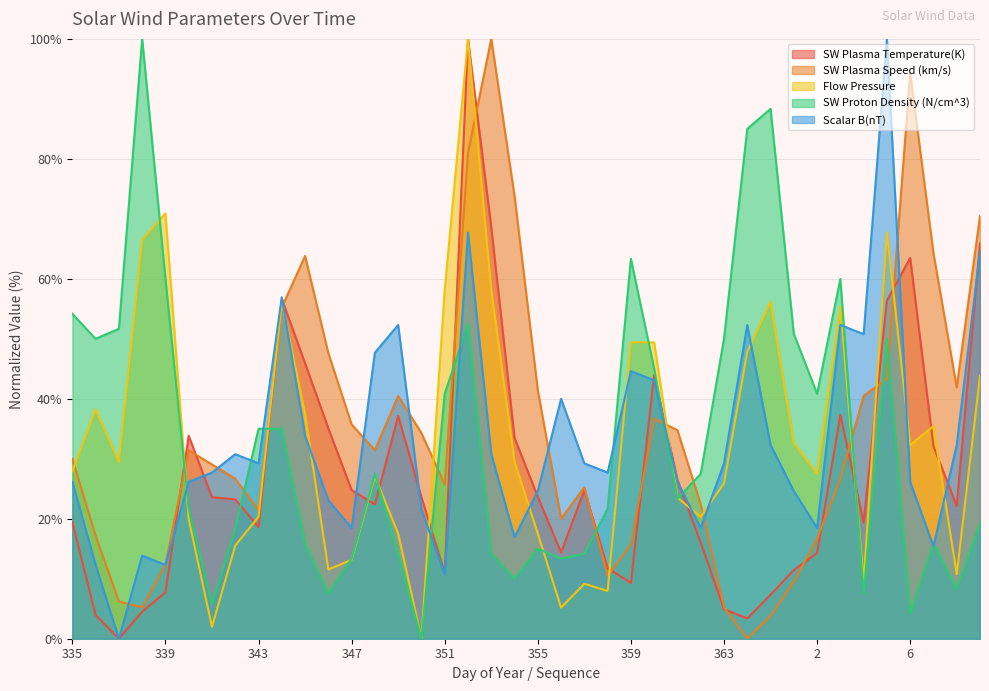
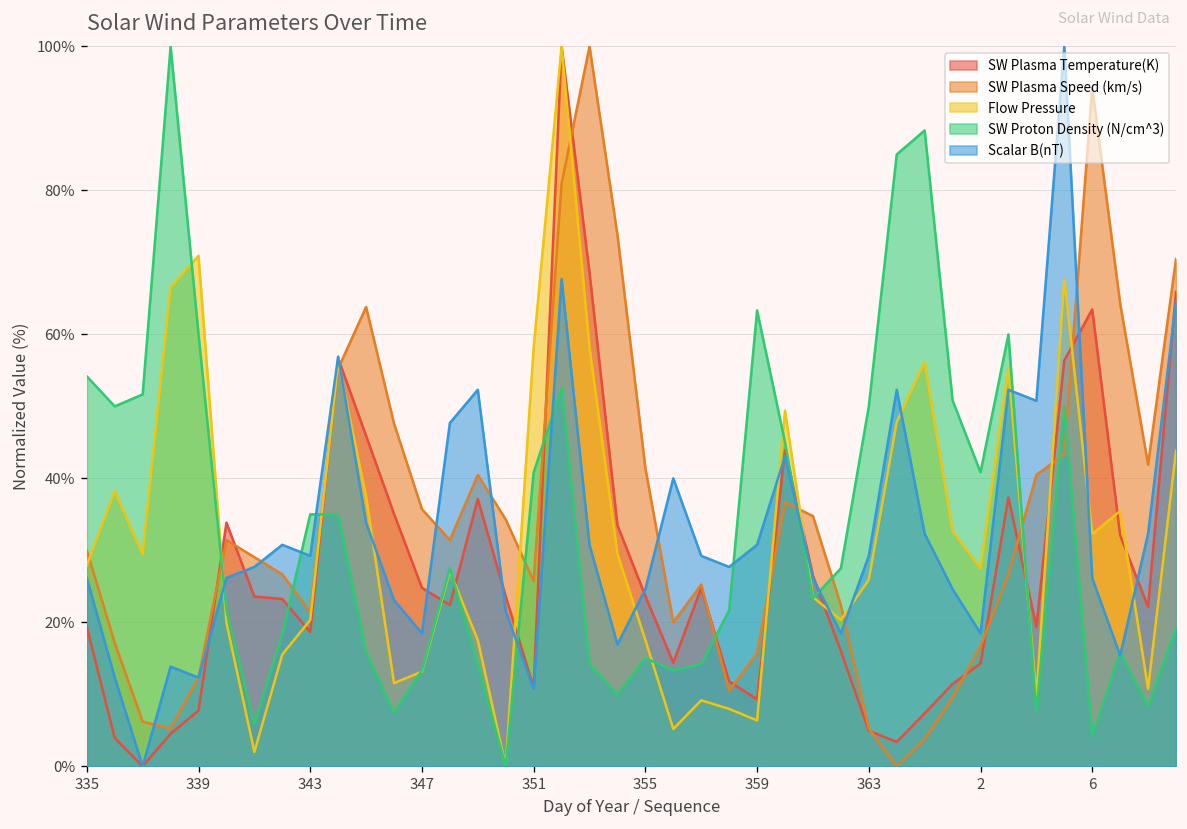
Flow Pressure, 359: 49% -> 6%
Scalar B(nT), 359: 45% -> 31%
